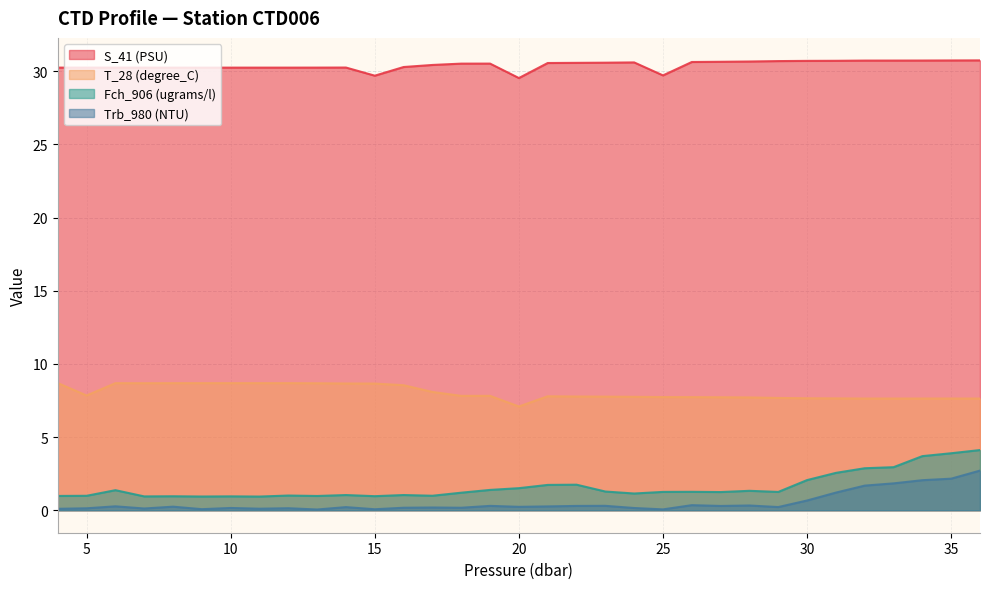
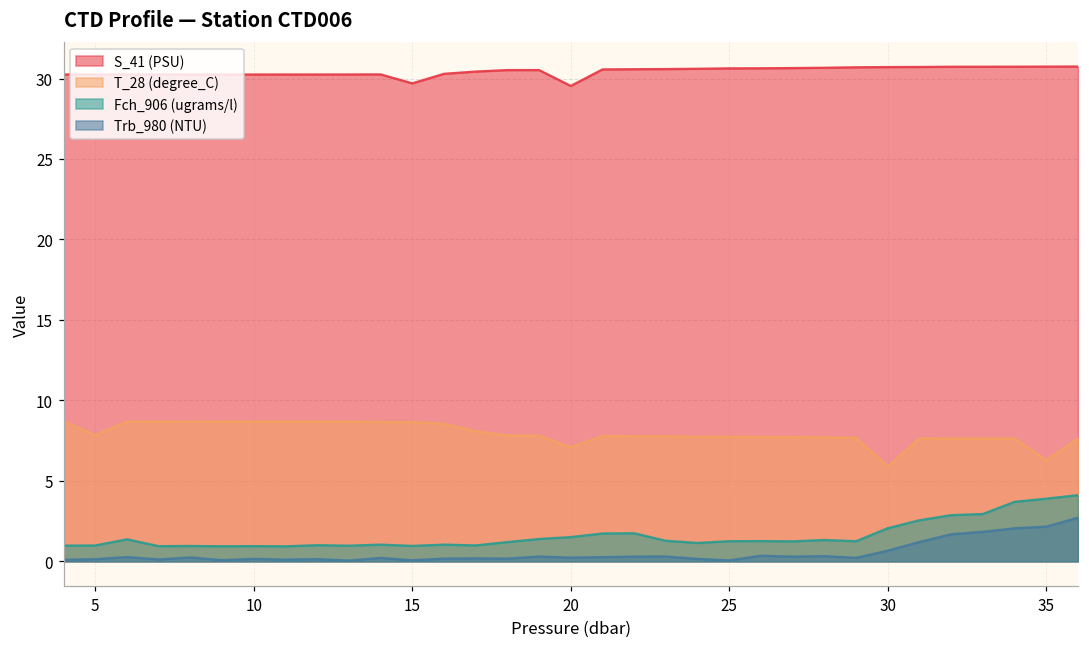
S_41 (PSU), 25: 29.7 -> 30.6
T_28 (degree_C), 30: 7.7 -> 5.9
T_28 (degree_C), 35: 7.6 -> 6.3
